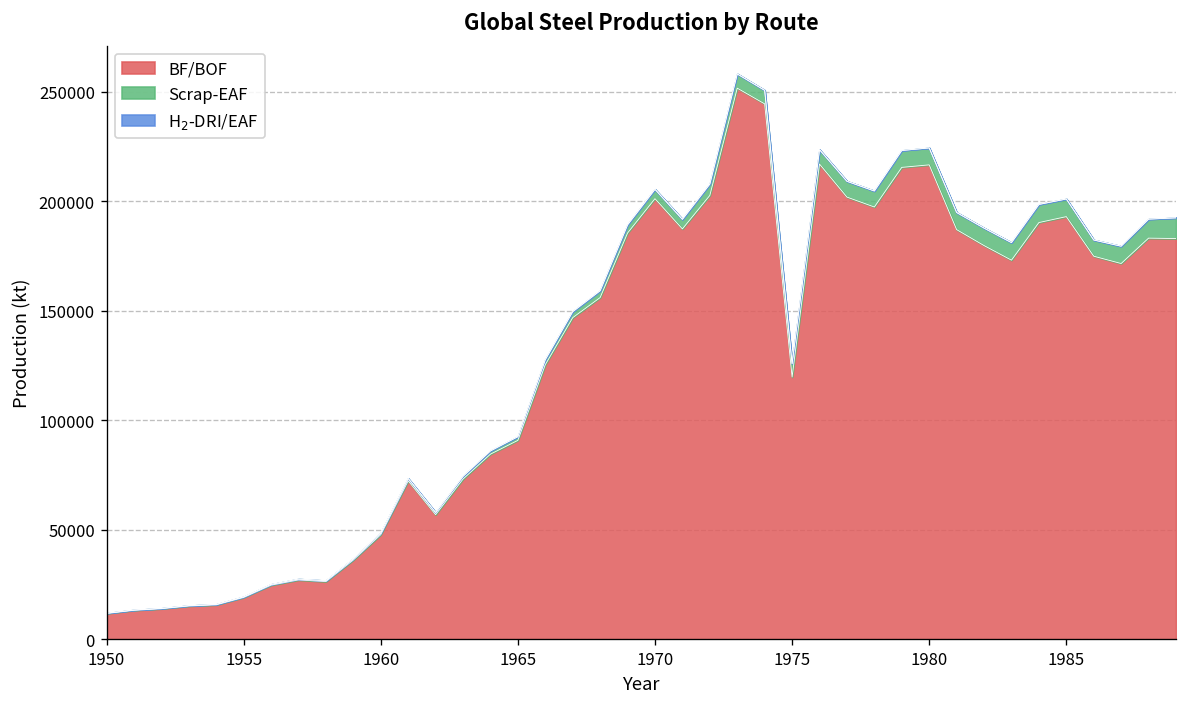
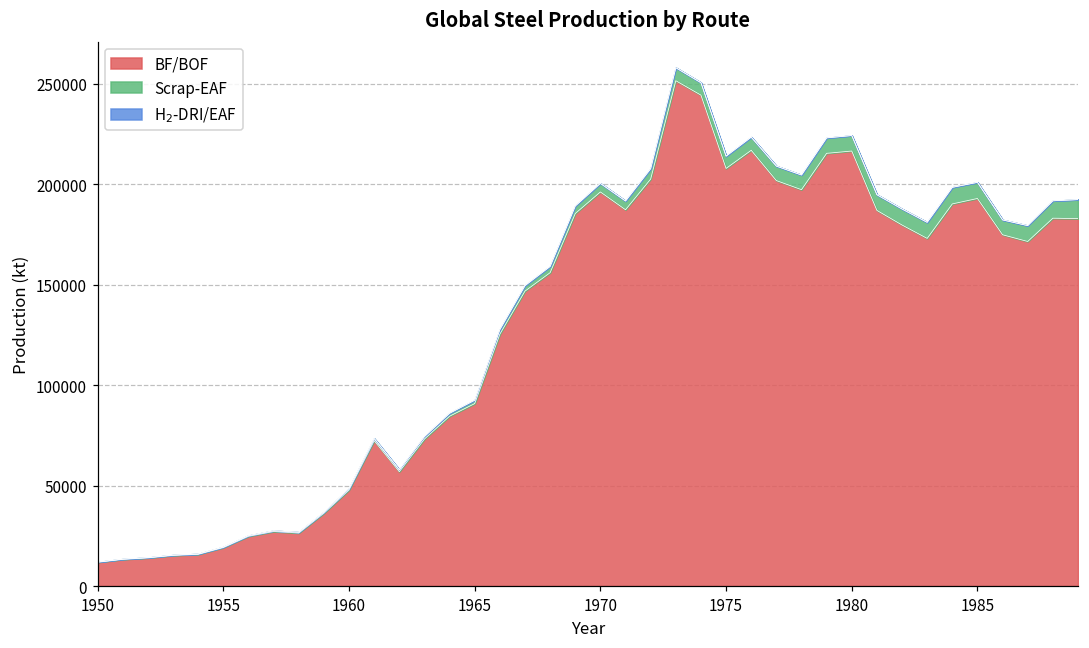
BF/BOF, 1970: 201000 -> 196000
BF/BOF, 1975: 120000 -> 208000
